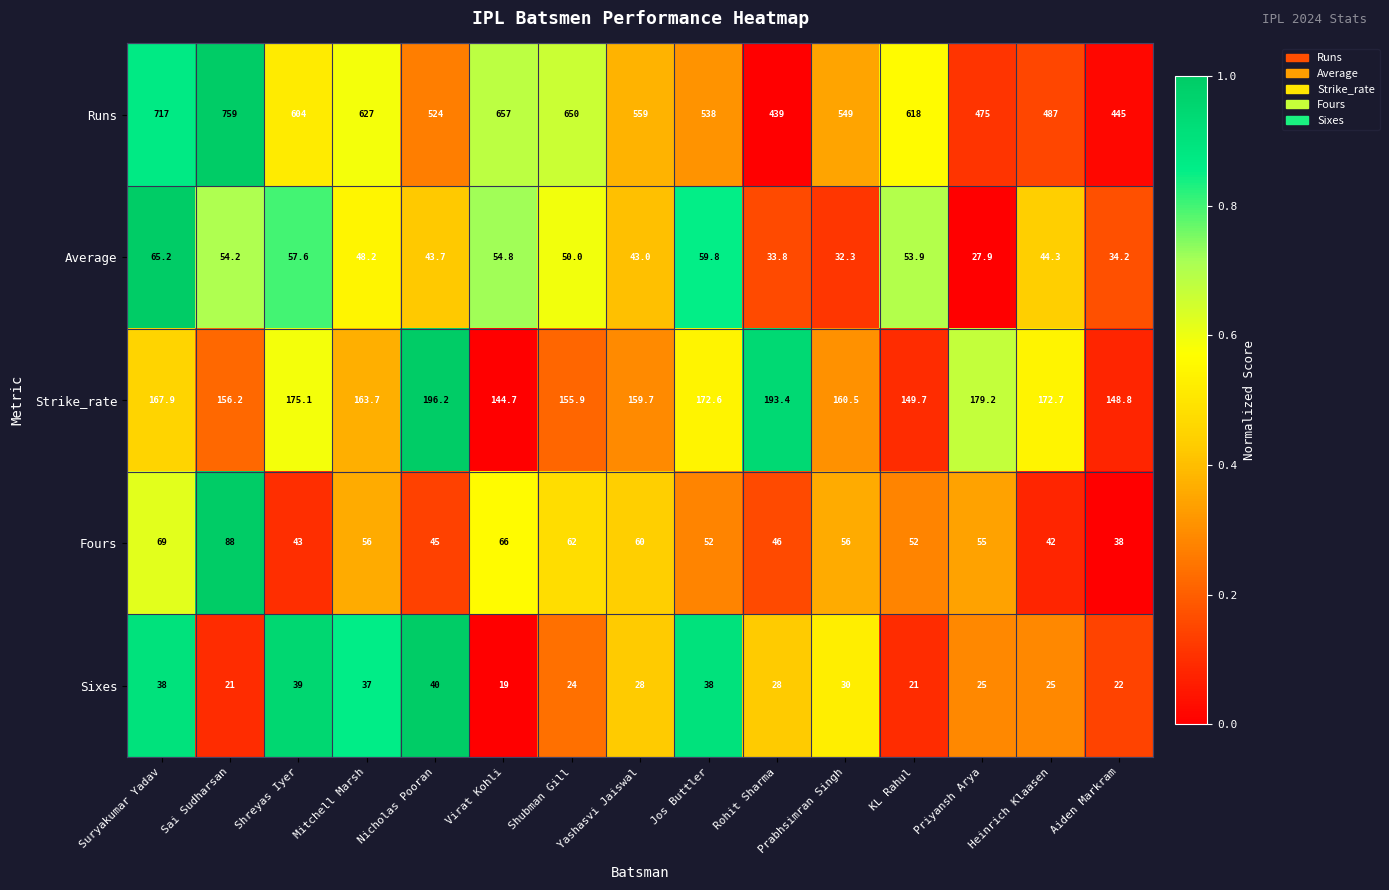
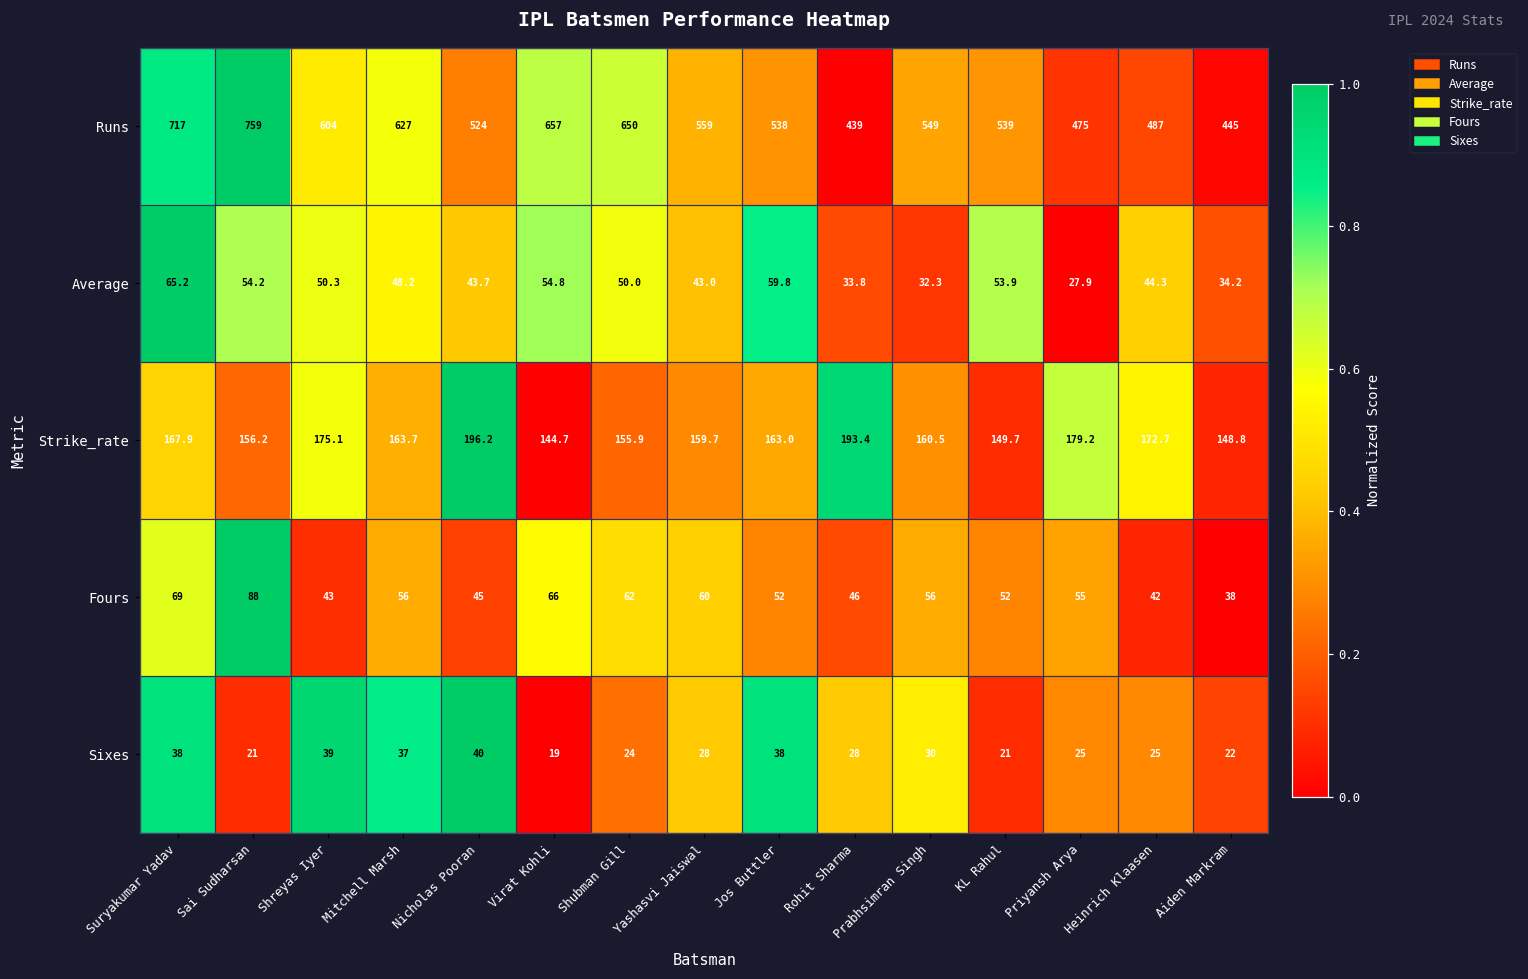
Runs, KL Rahul: 618 -> 539
Average, Shreyas Iyer: 57.6 -> 50.3
Strike_rate, Jos Buttler: 172.6 -> 163.0
